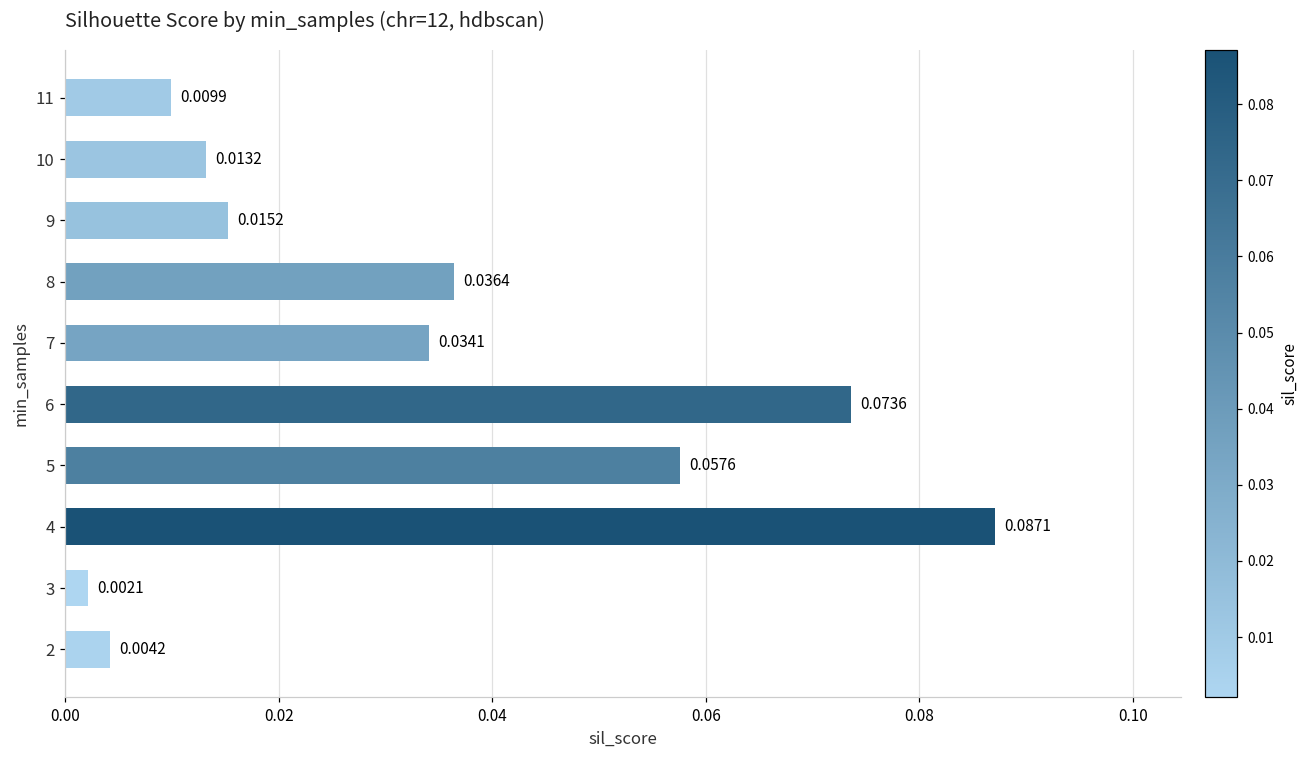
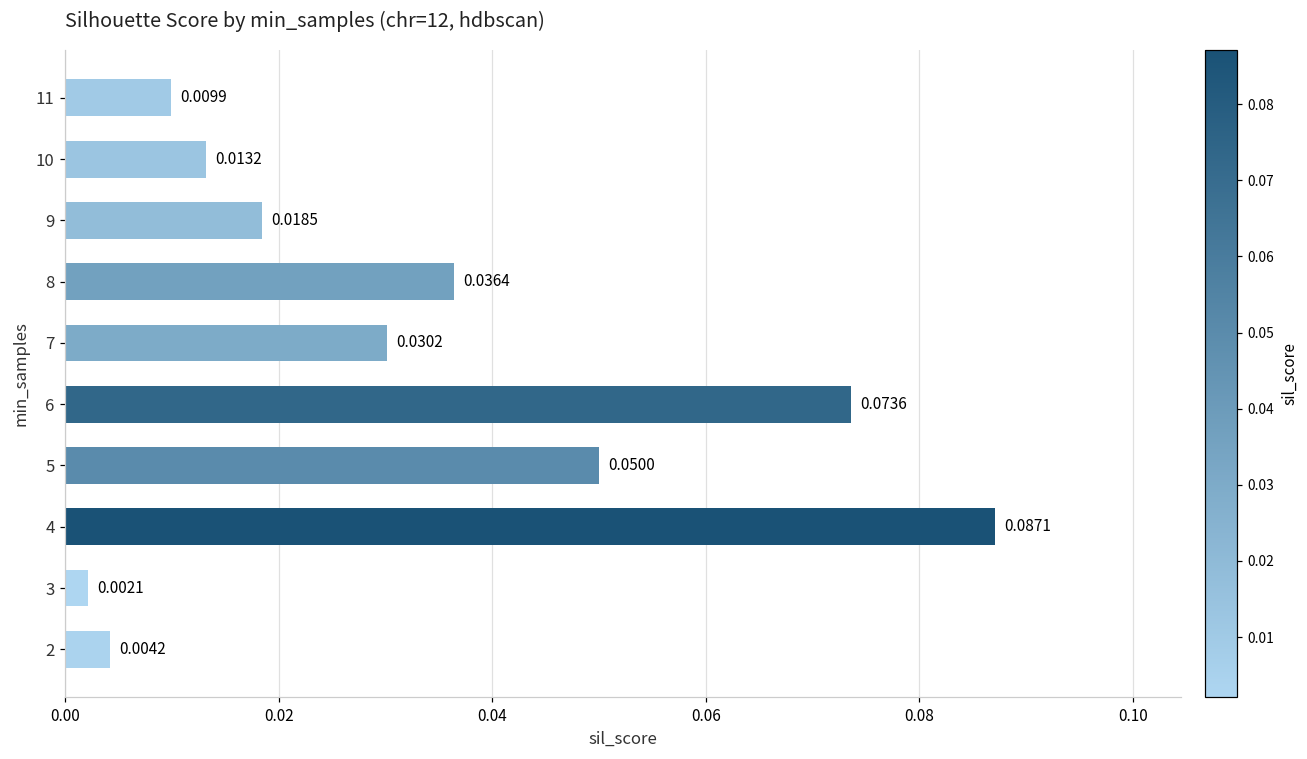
9: 0.0152 -> 0.0185
7: 0.0341 -> 0.0302
5: 0.0576 -> 0.0500
